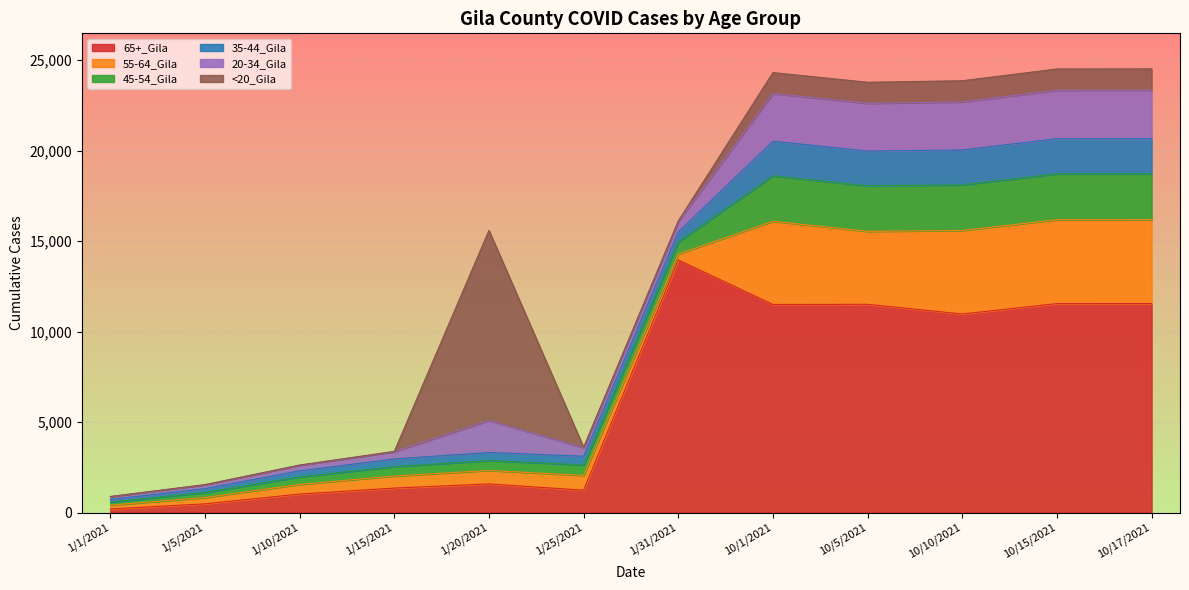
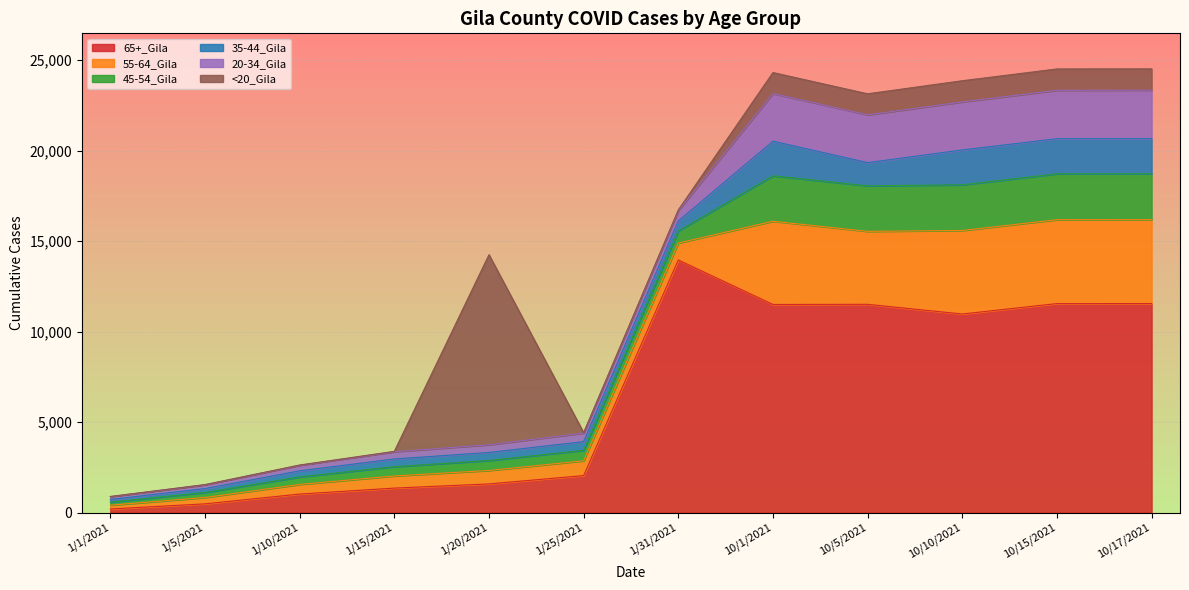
20-34_Gila, 1/20/2021: 1,800 -> 400
65+_Gila, 1/25/2021: 1,200 -> 2,000
55-64_Gila, 1/31/2021: 300 -> 900
35-44_Gila, 10/5/2021: 1,900 -> 1,300
